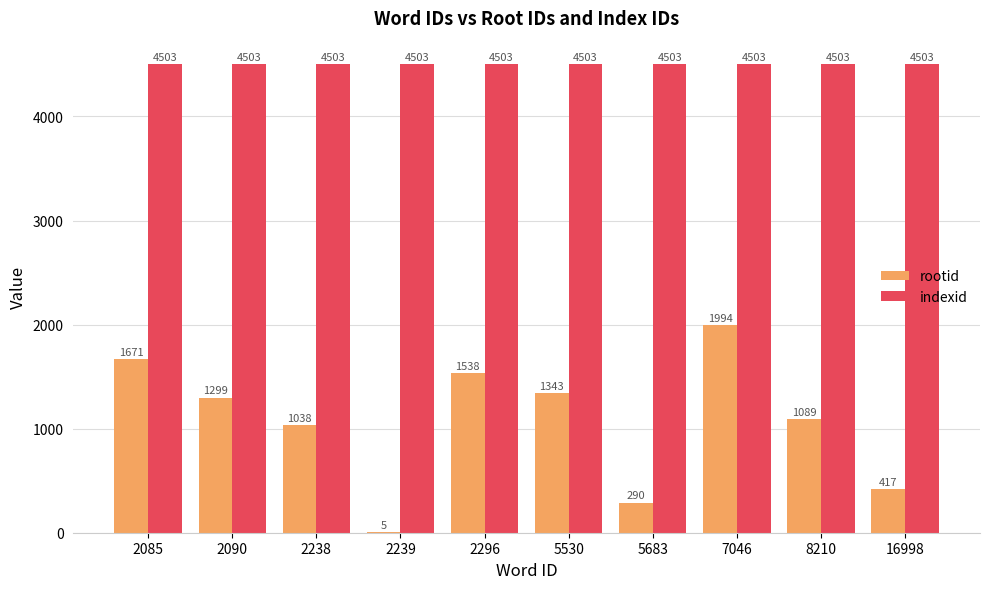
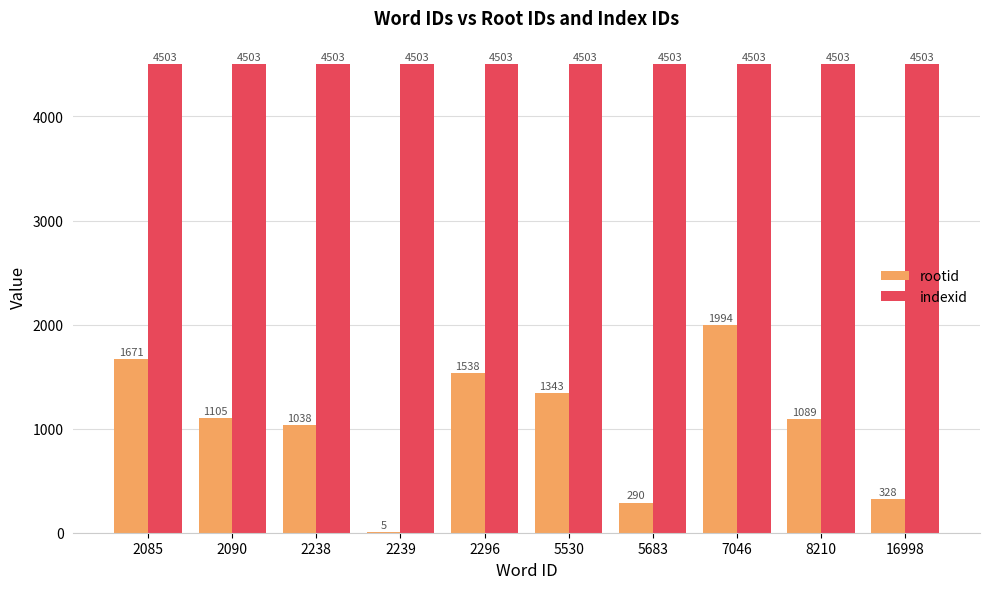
rootid, 2090: 1299 -> 1105
rootid, 16998: 417 -> 328
